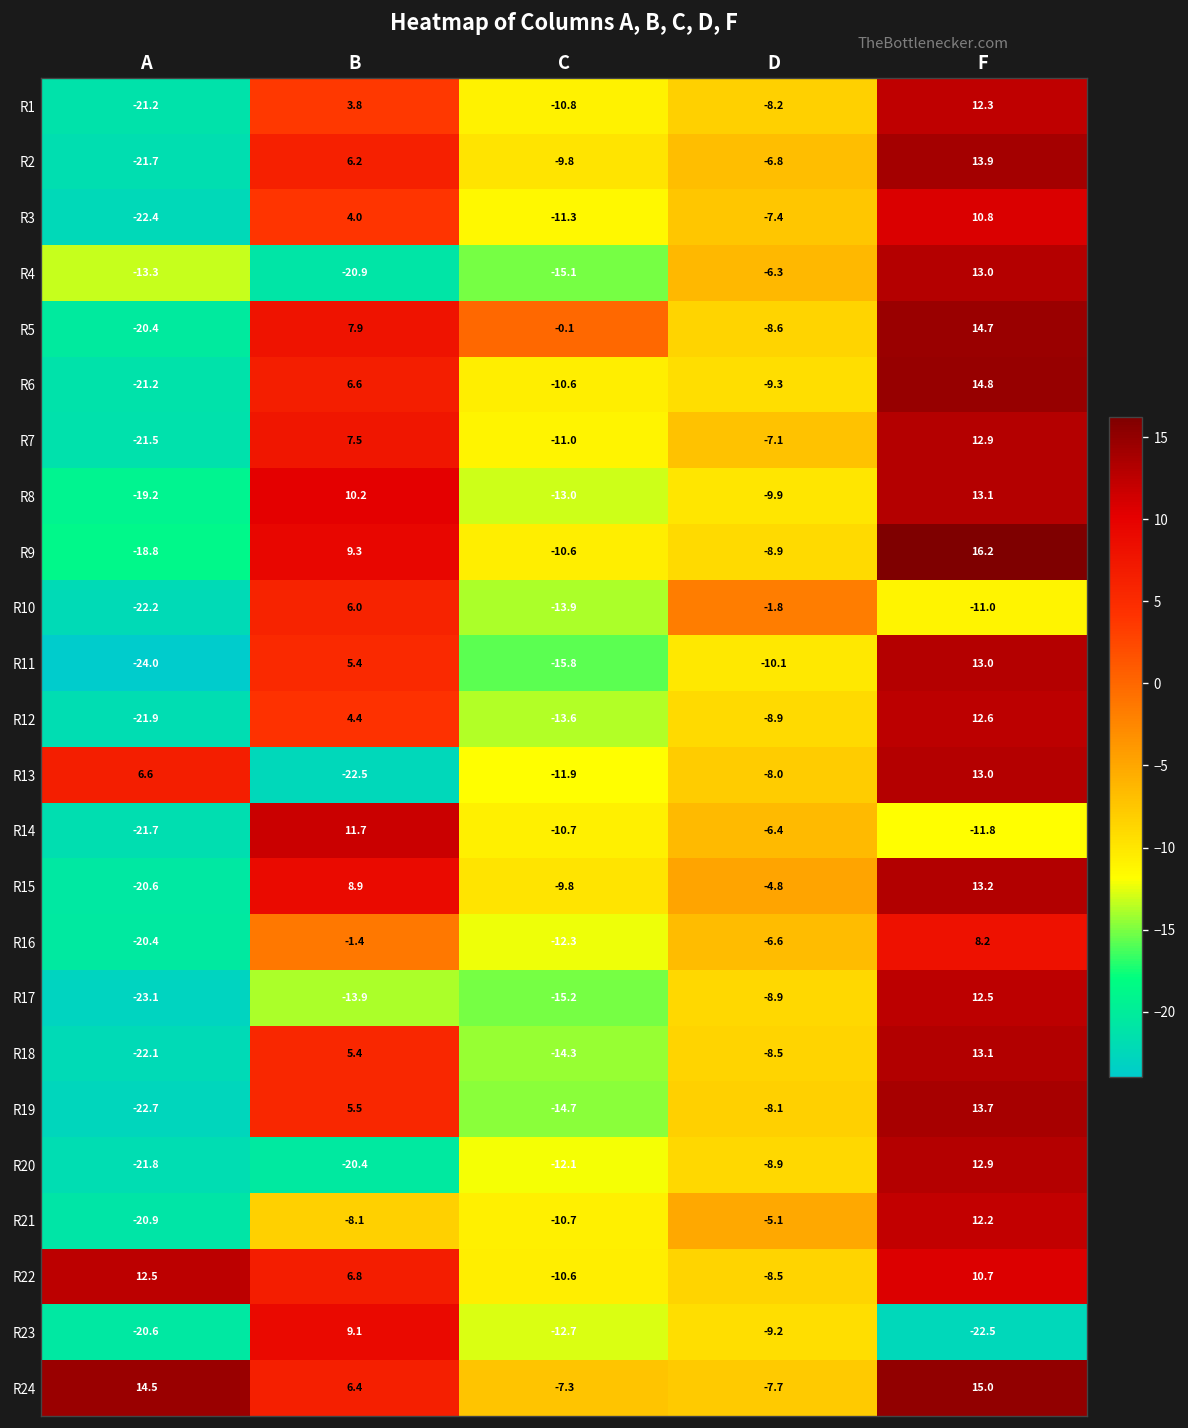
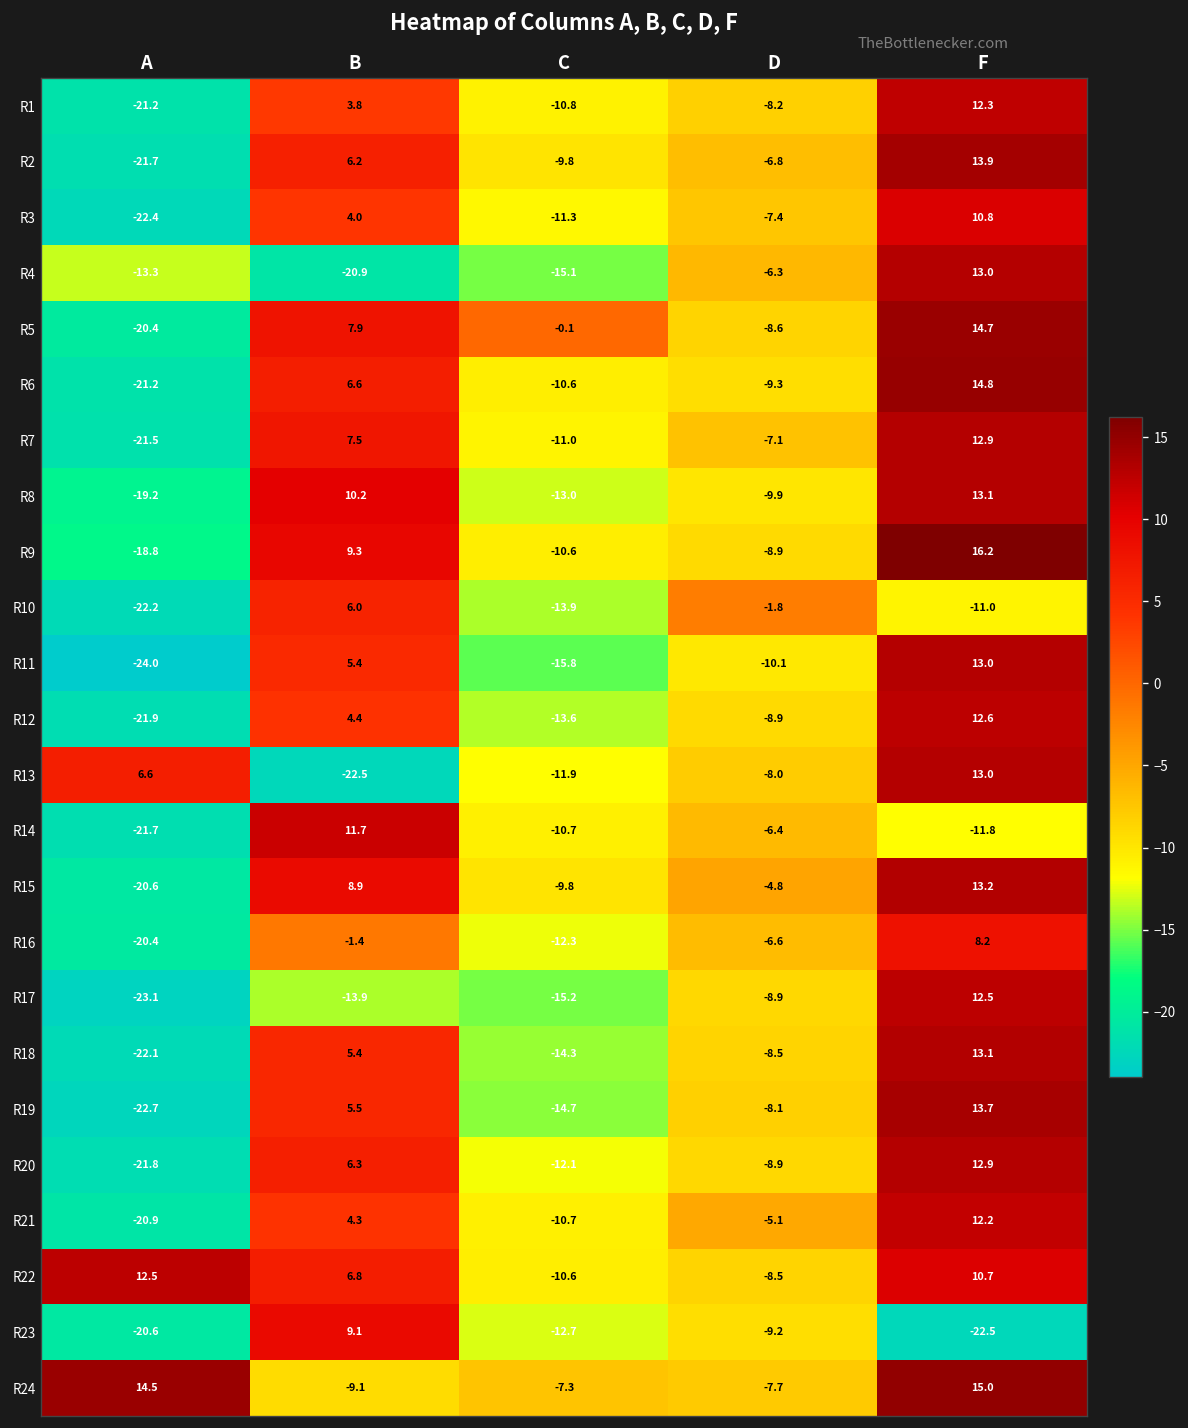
R20, B: -20.4 -> 6.3
R21, B: -8.1 -> 4.3
R24, B: 6.4 -> -9.1
